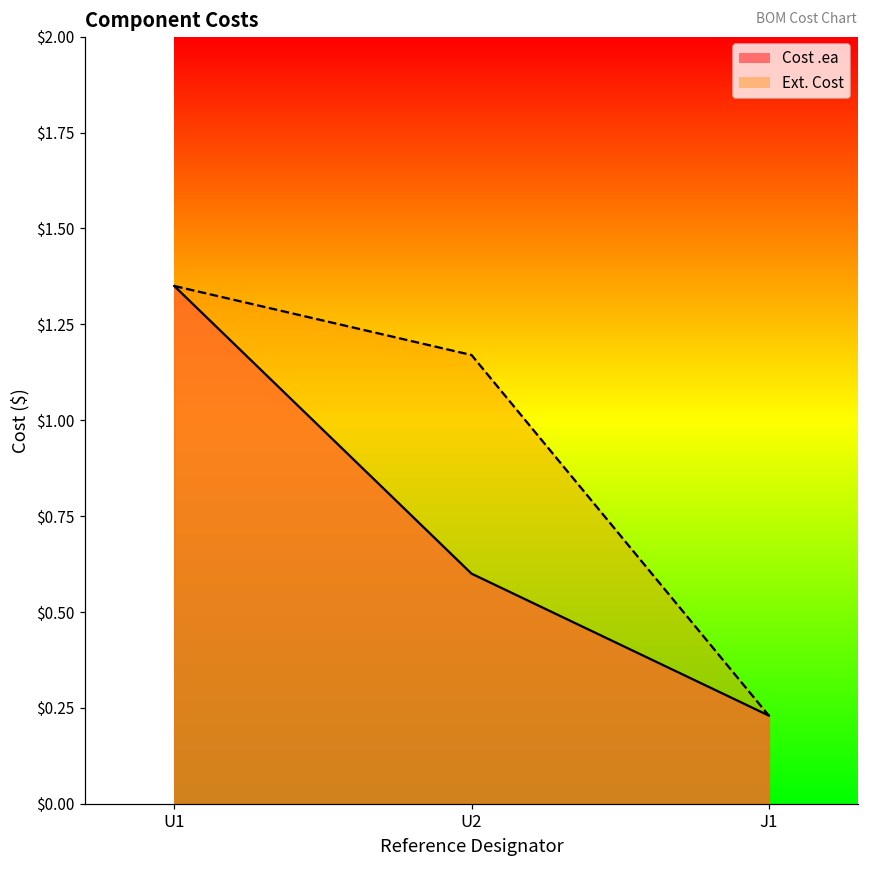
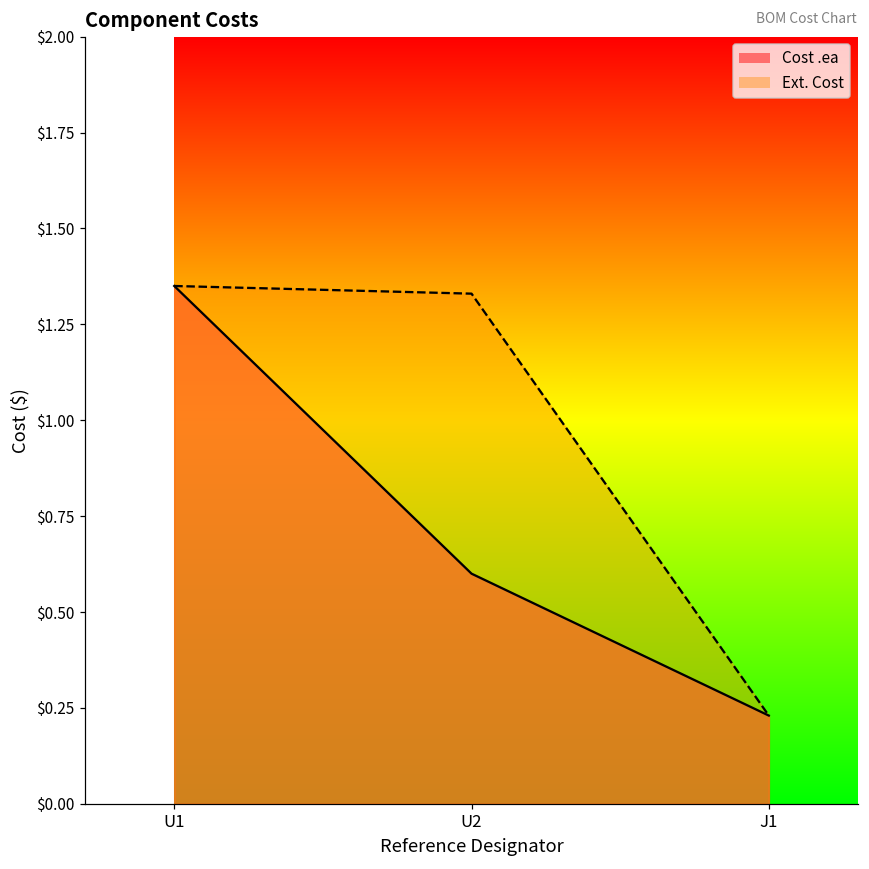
Ext. Cost, U2: $1.17 -> $1.33
